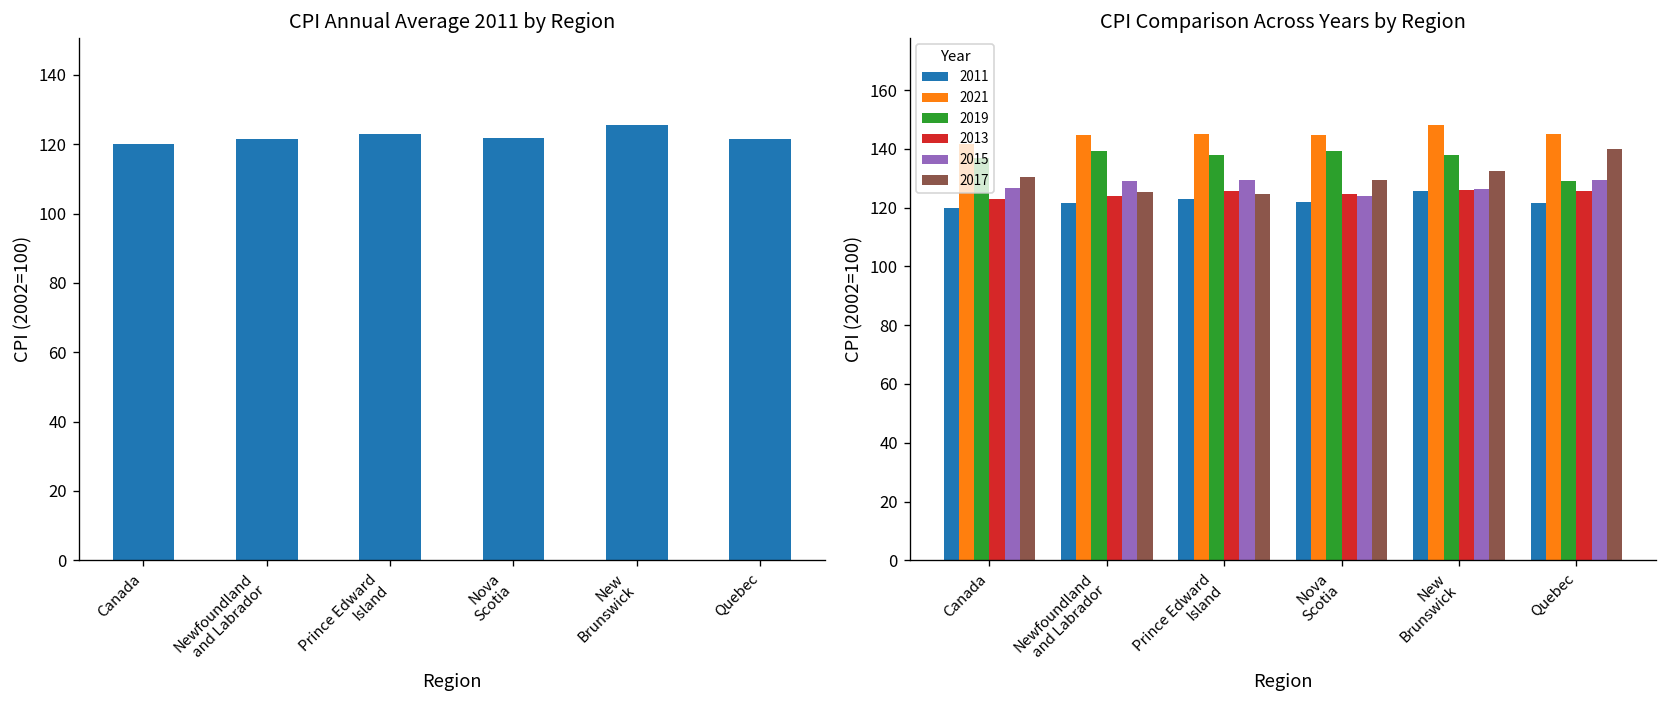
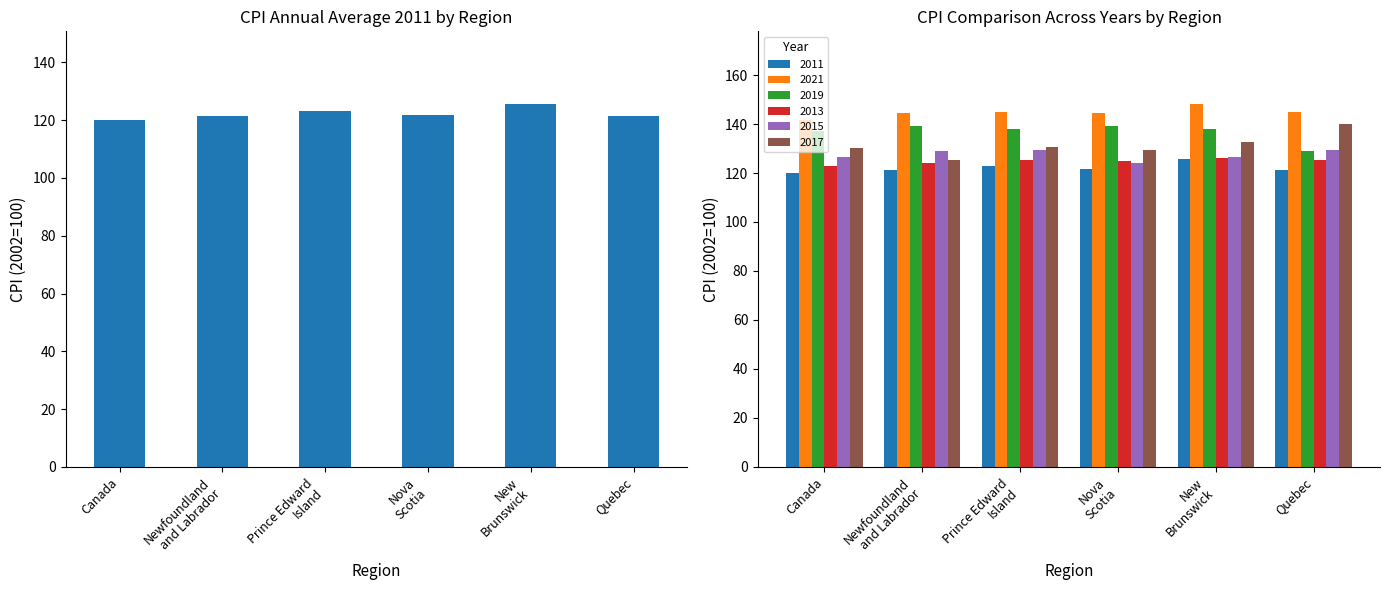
CPI Comparison Across Years by Region, 2017, Prince Edward Island: 125 -> 131
